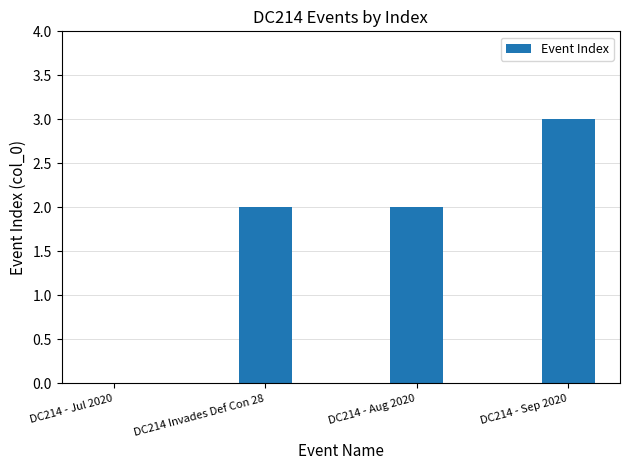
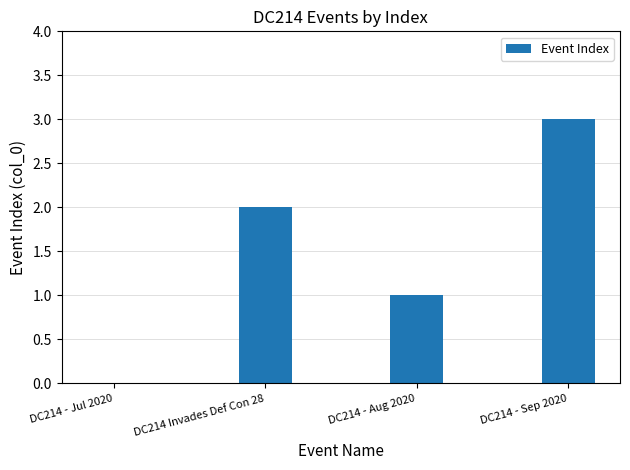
DC214 - Aug 2020: 2 -> 1
